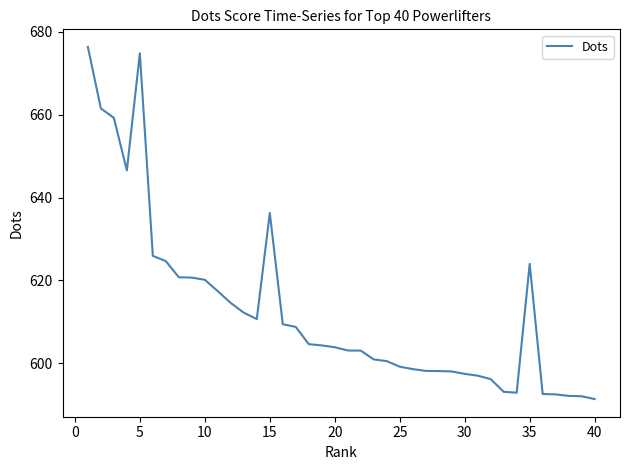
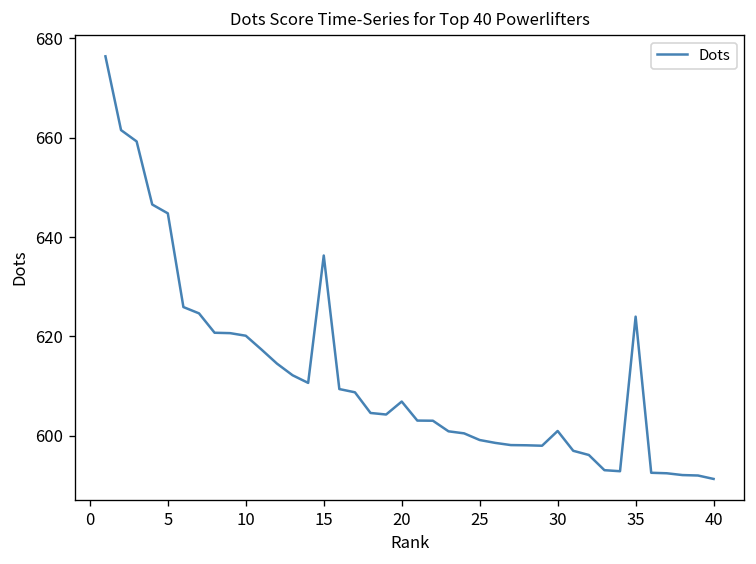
5: 675 -> 645
20: 604 -> 607
30: 597 -> 601
